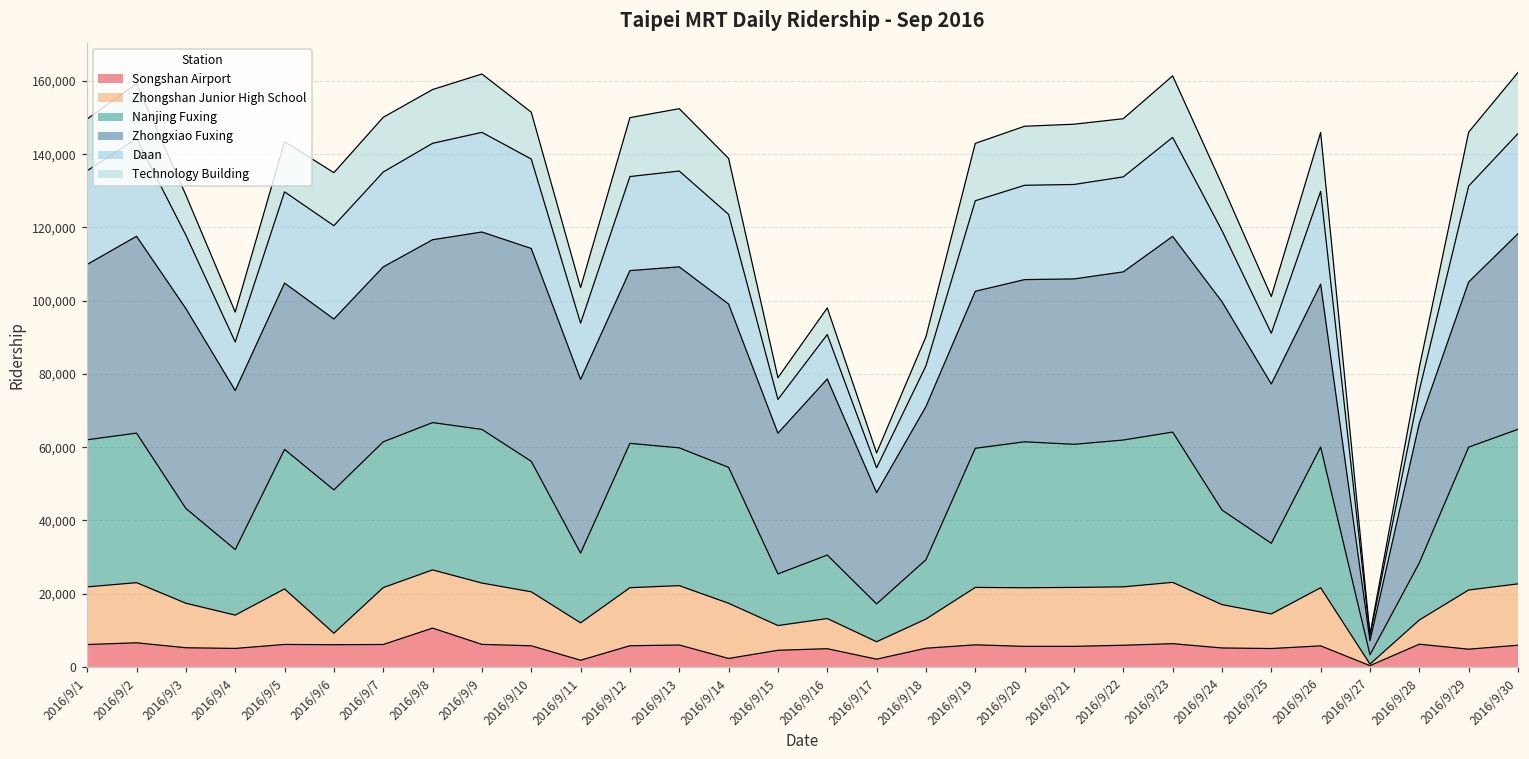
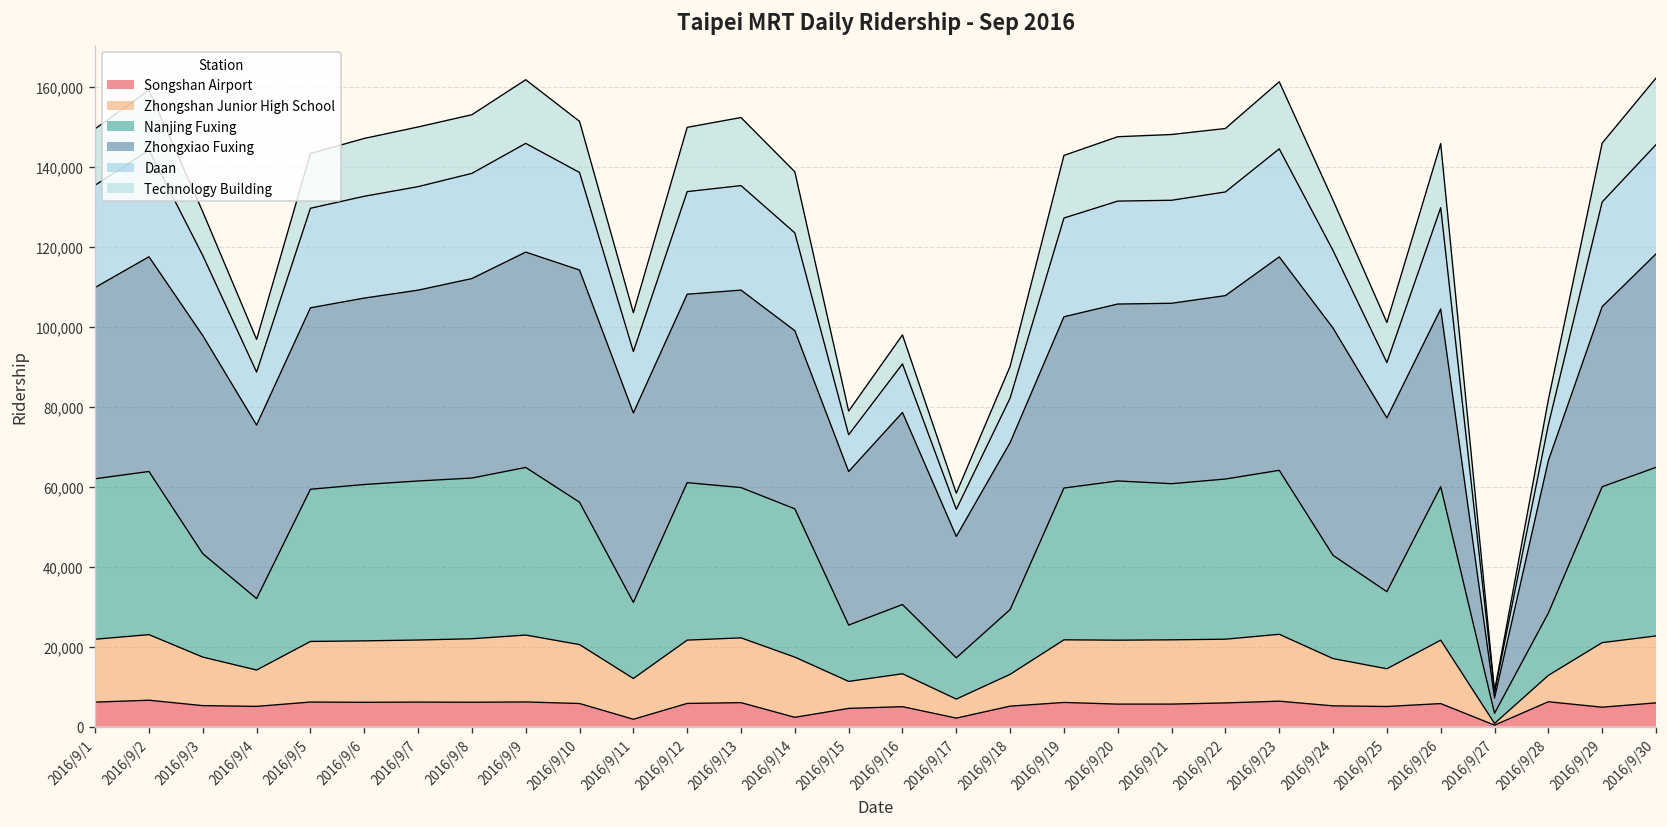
Zhongshan Junior High School, 2016/9/6: 3,000 -> 15,000
Songshan Airport, 2016/9/8: 11,000 -> 6,000
